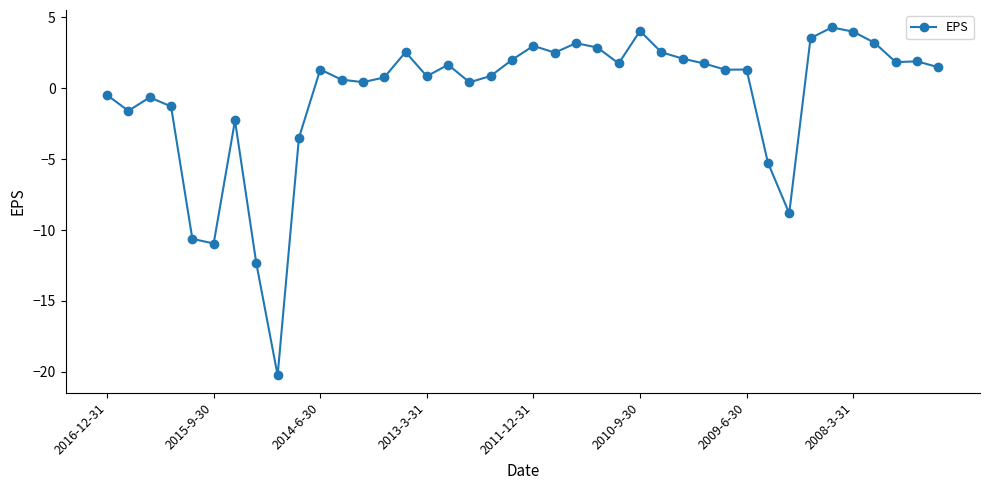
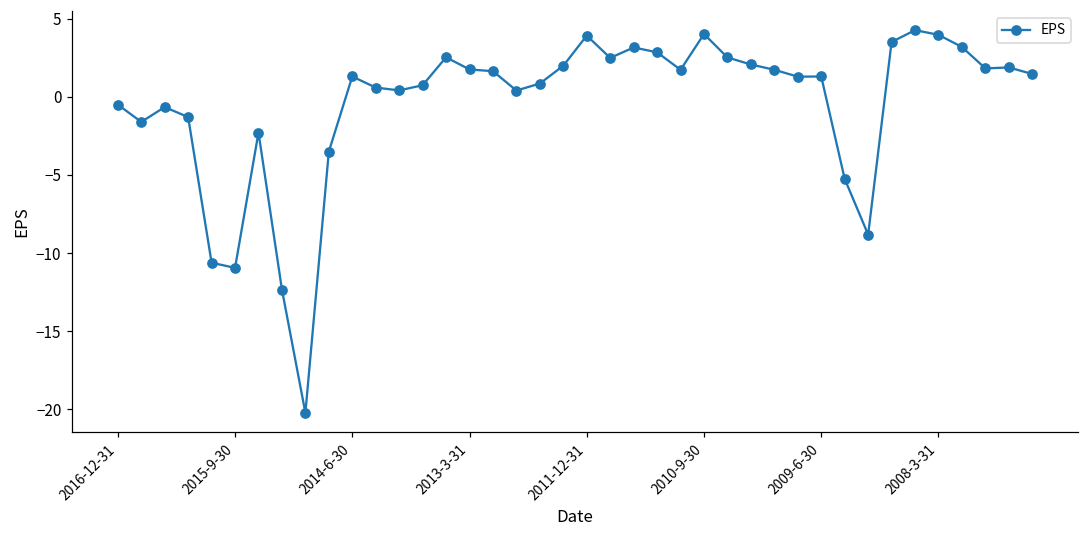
2013-3-31: 0.8 -> 1.8
2011-12-31: 3.0 -> 3.9
